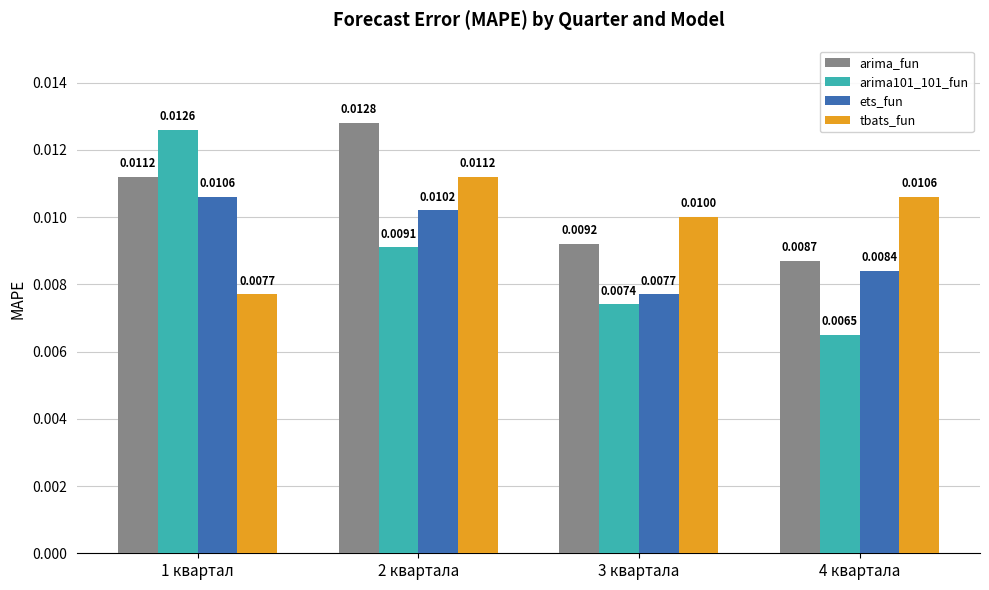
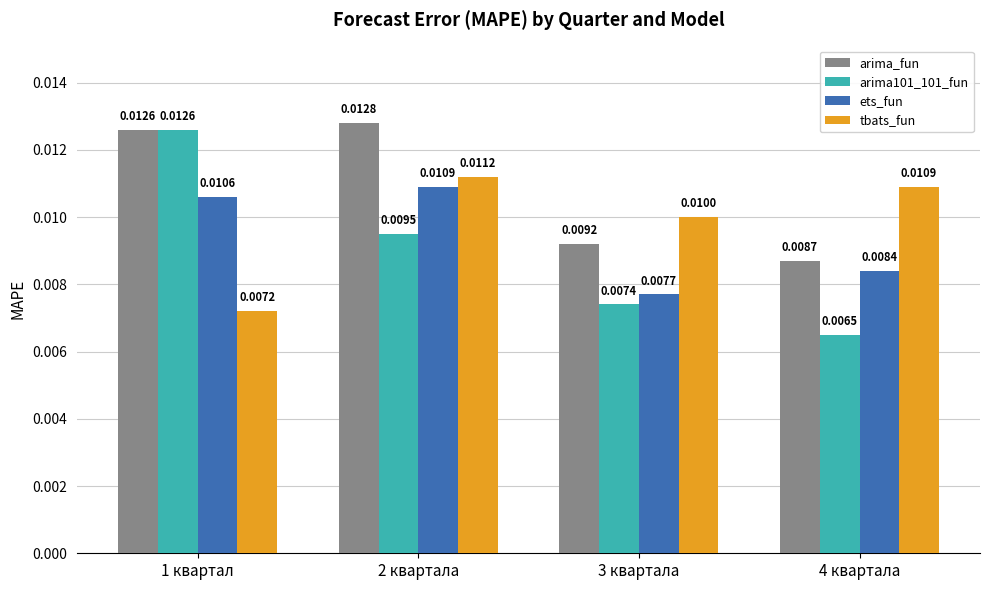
arima_fun, 1 квартал: 0.0112 -> 0.0126
tbats_fun, 1 квартал: 0.0077 -> 0.0072
arima101_101_fun, 2 квартала: 0.0091 -> 0.0095
ets_fun, 2 квартала: 0.0102 -> 0.0109
tbats_fun, 4 квартала: 0.0106 -> 0.0109
